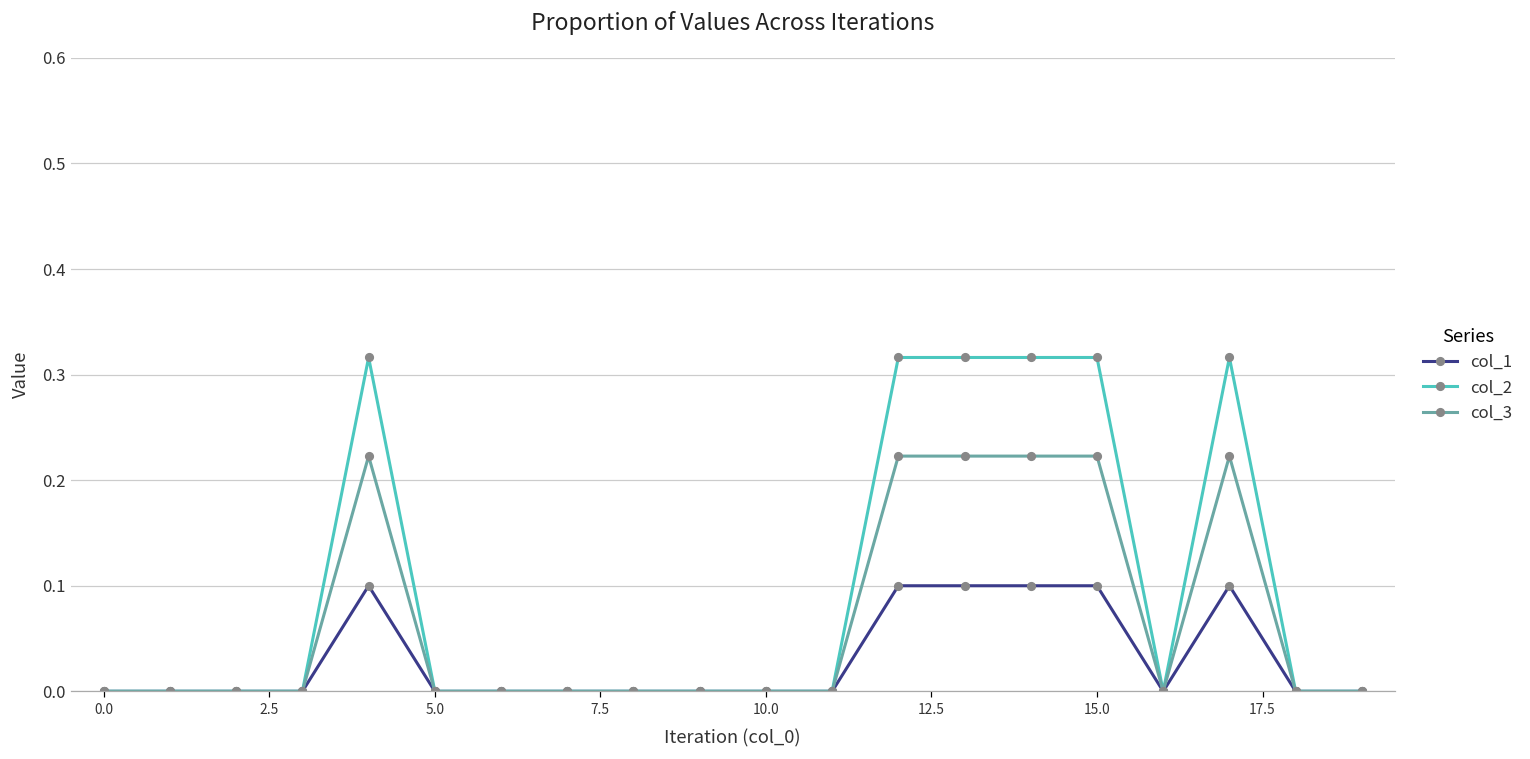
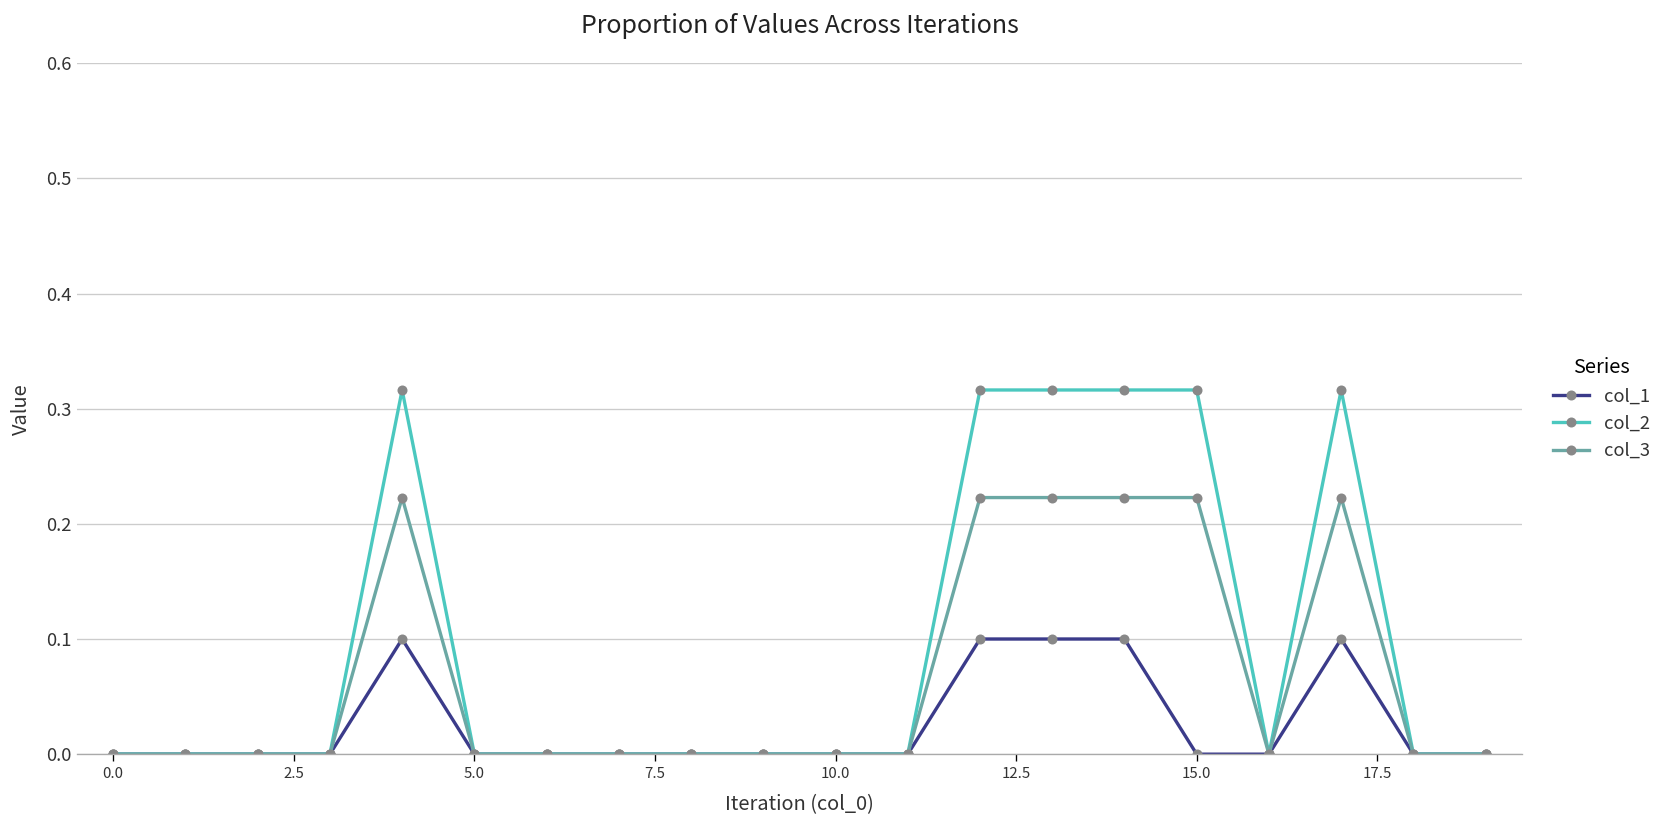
col_1, 15.0: 0.1 -> 0.0
